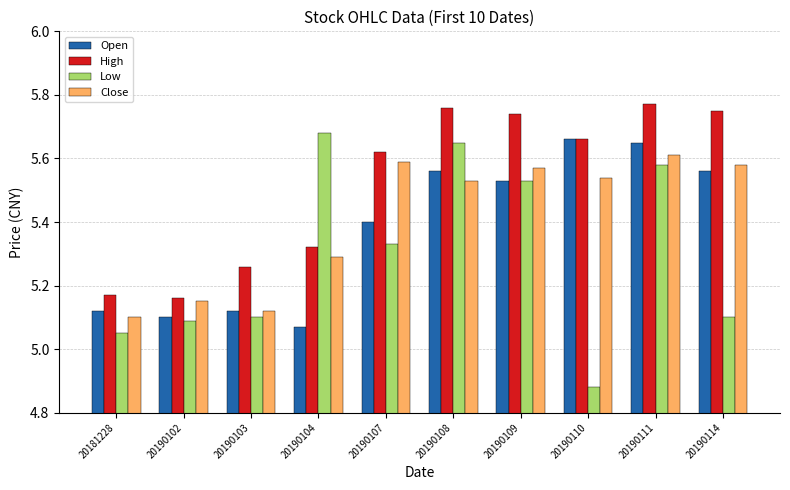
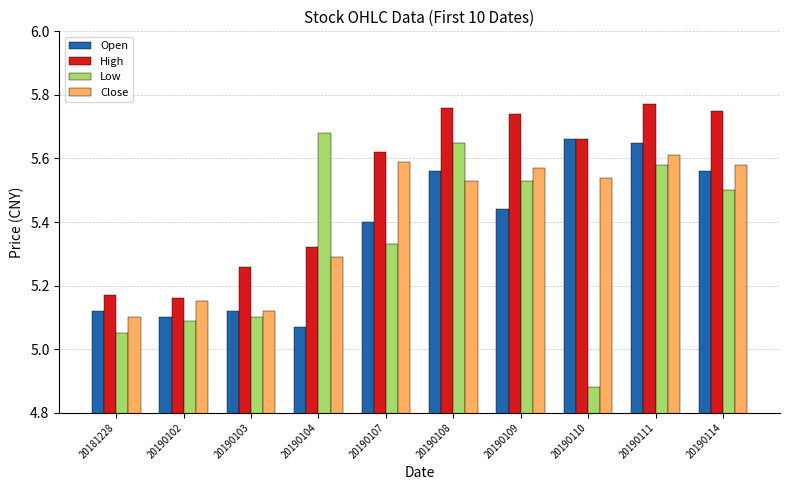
Open, 20190109: 5.53 -> 5.44
Low, 20190114: 5.1 -> 5.5
